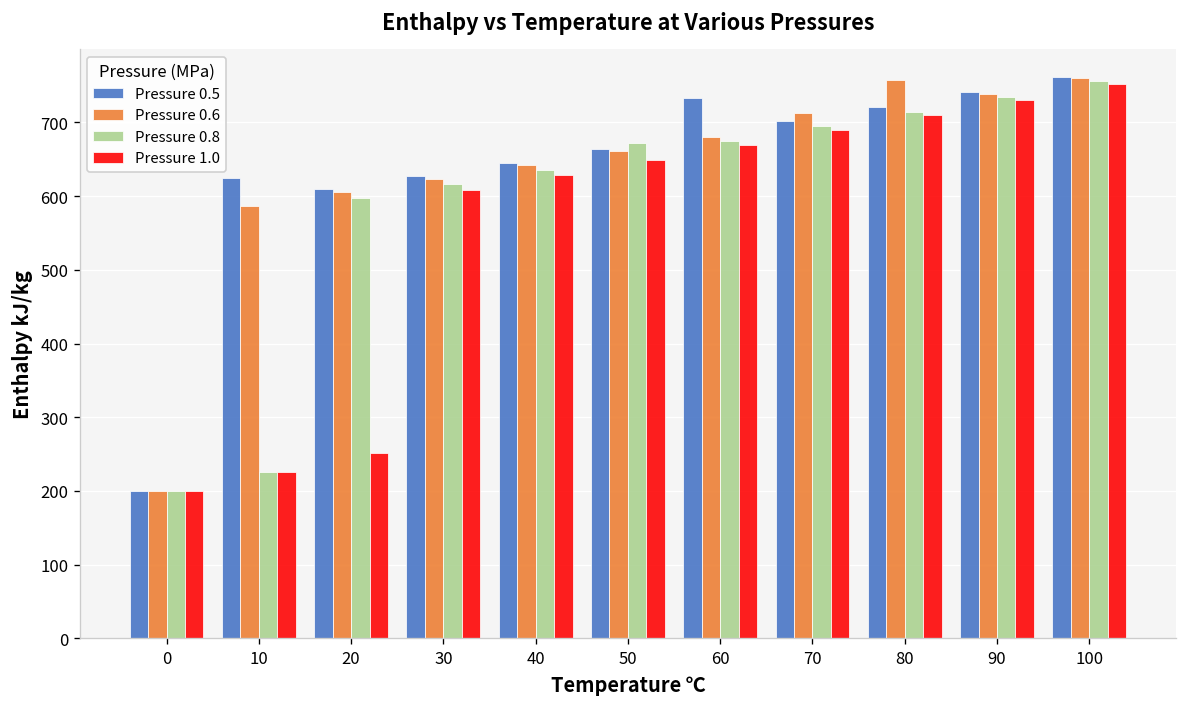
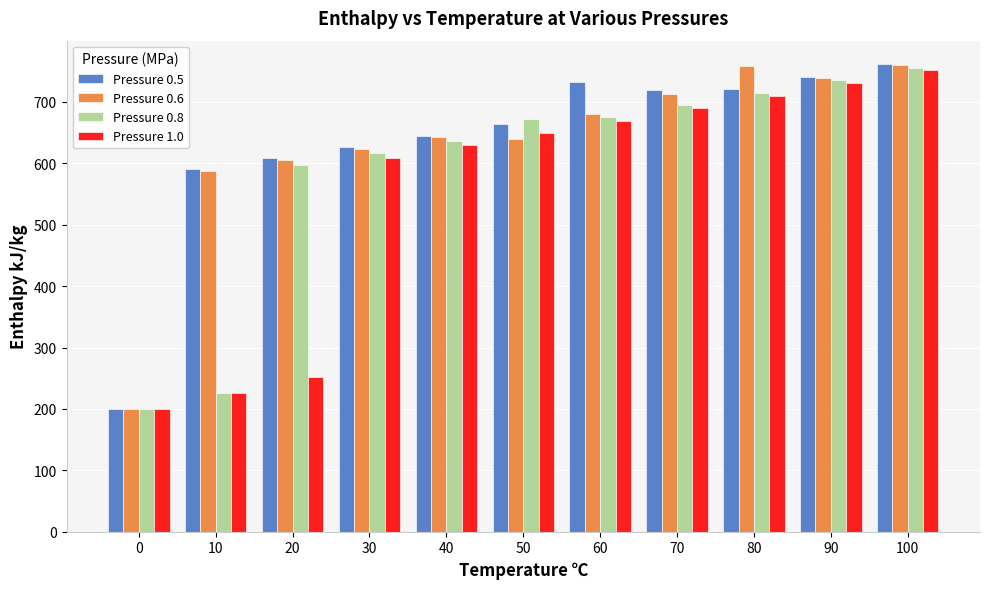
Pressure 0.5, 10: 630 -> 590
Pressure 0.6, 50: 660 -> 640
Pressure 0.5, 70: 700 -> 720
